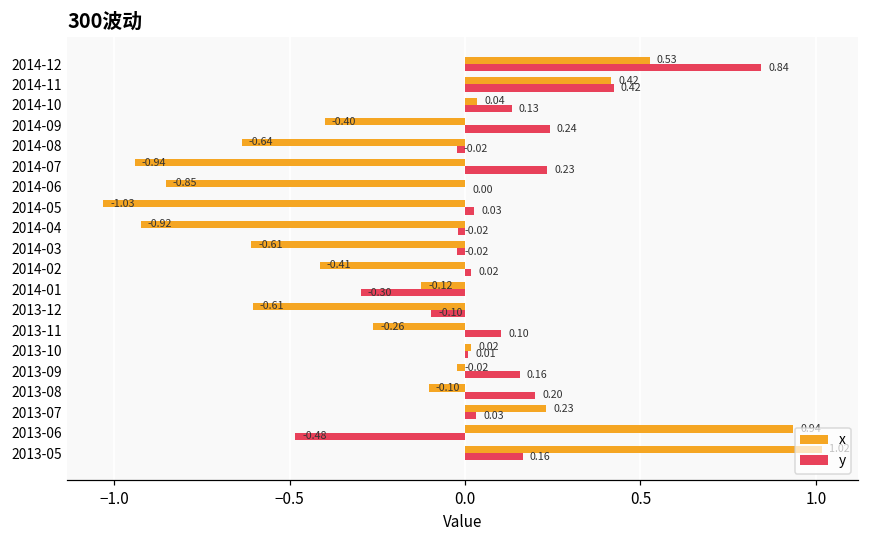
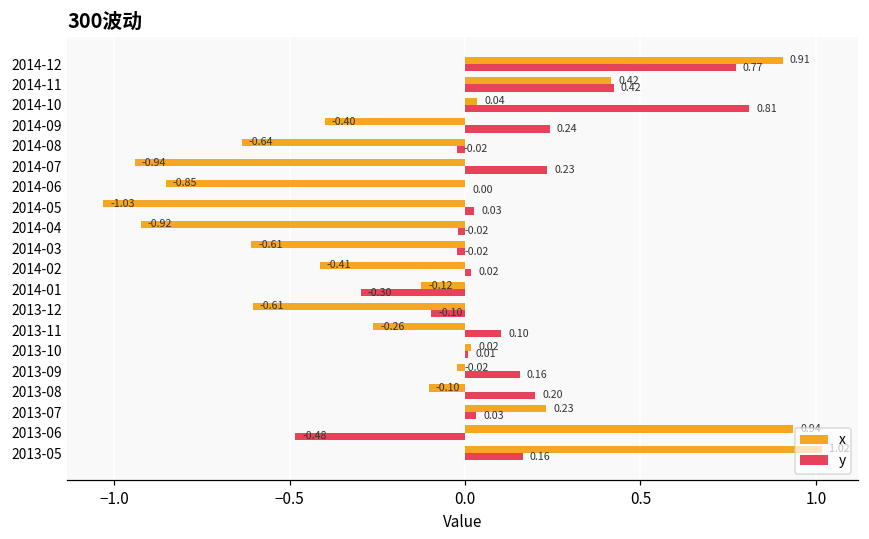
x, 2014-12: 0.53 -> 0.91
y, 2014-12: 0.84 -> 0.77
y, 2014-10: 0.13 -> 0.81
